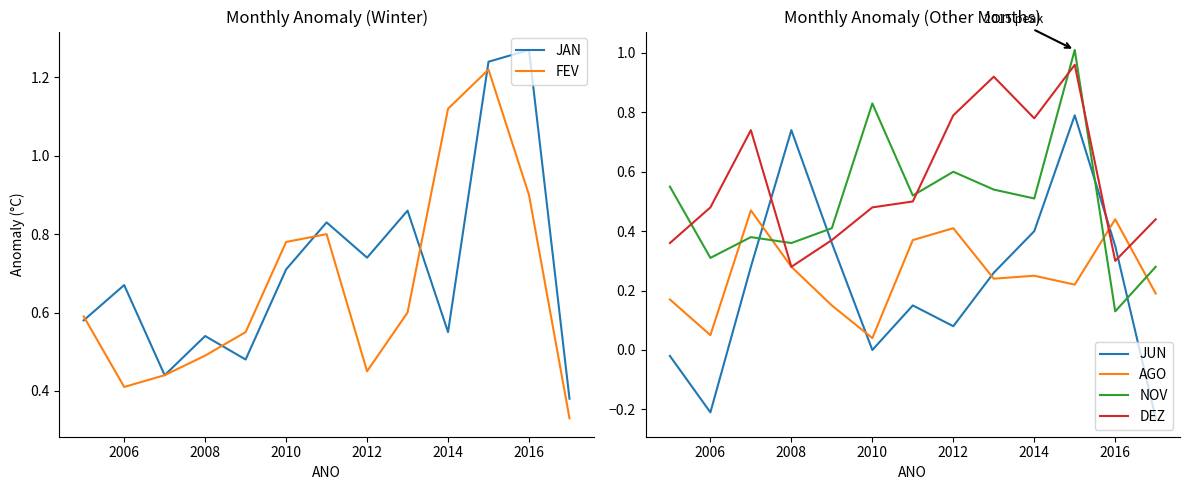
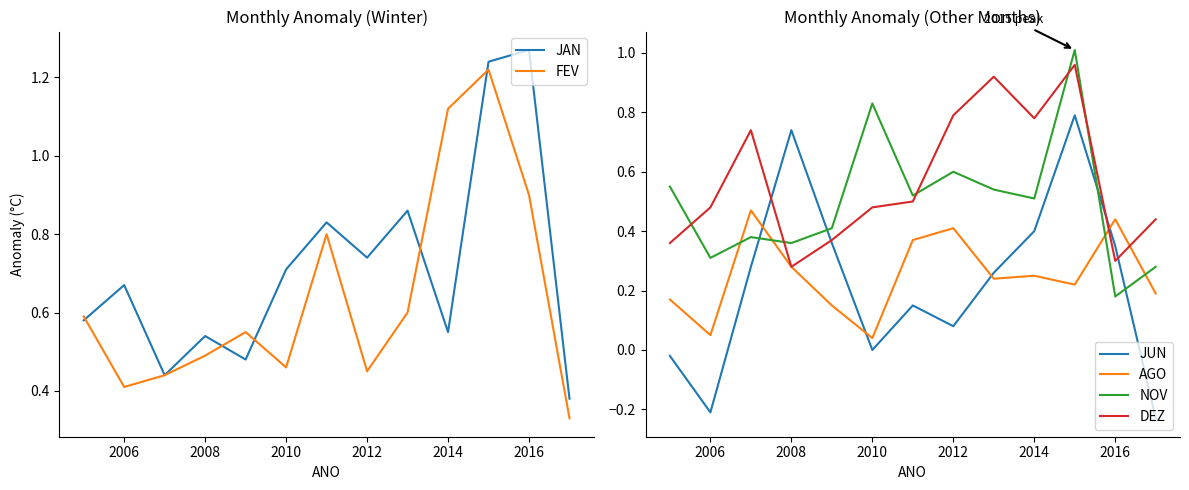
Monthly Anomaly (Winter), FEV, 2010: 0.78 -> 0.46
Monthly Anomaly (Other Months), NOV, 2016: 0.13 -> 0.18
